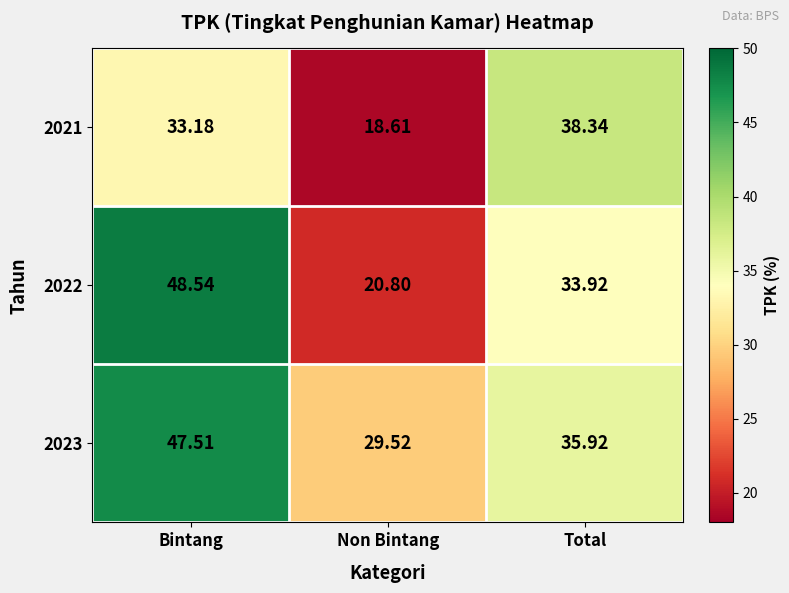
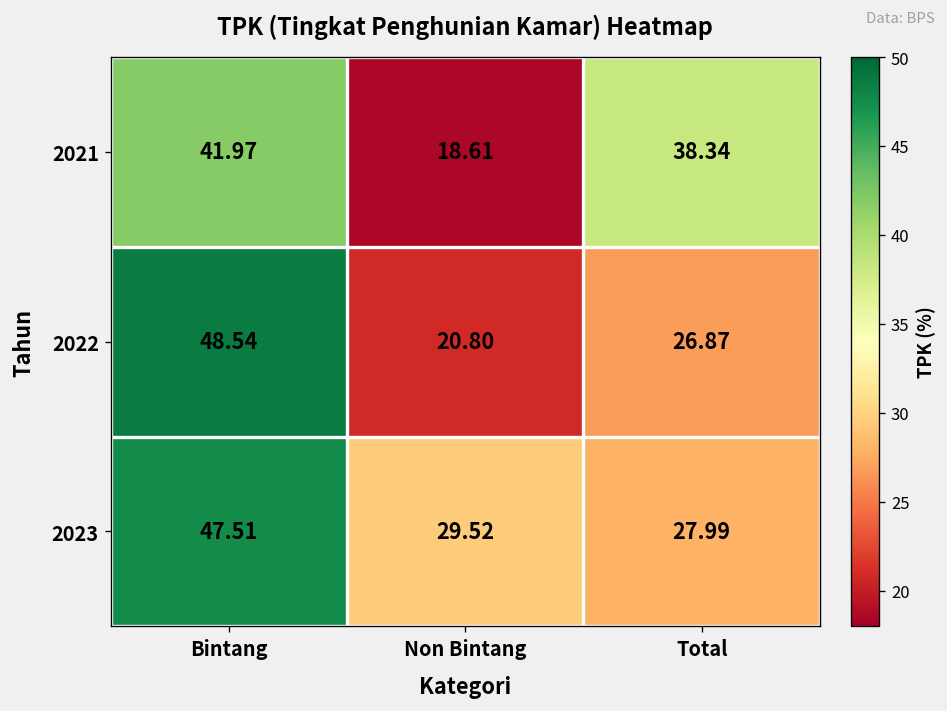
2021, Bintang: 33.18 -> 41.97
2022, Total: 33.92 -> 26.87
2023, Total: 35.92 -> 27.99
